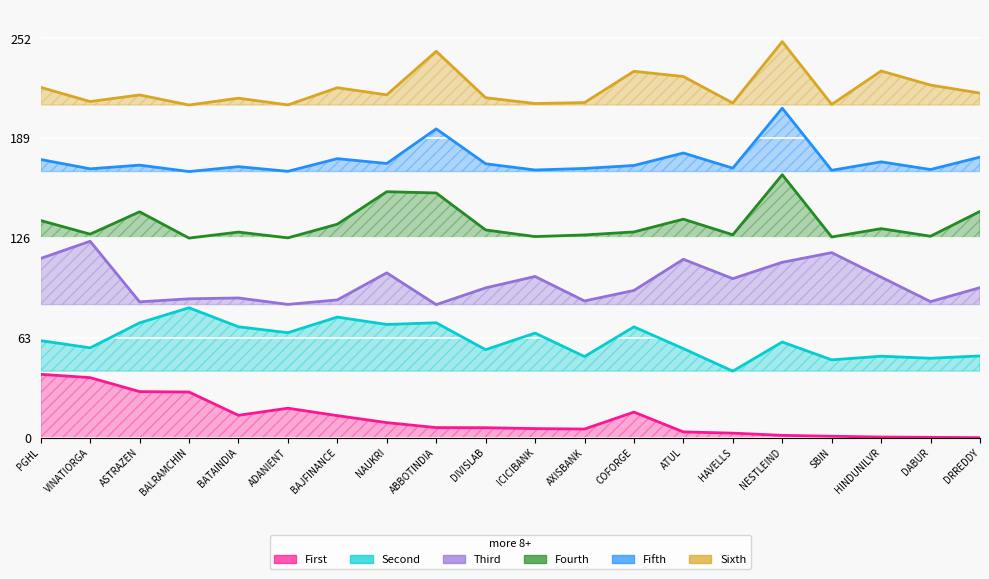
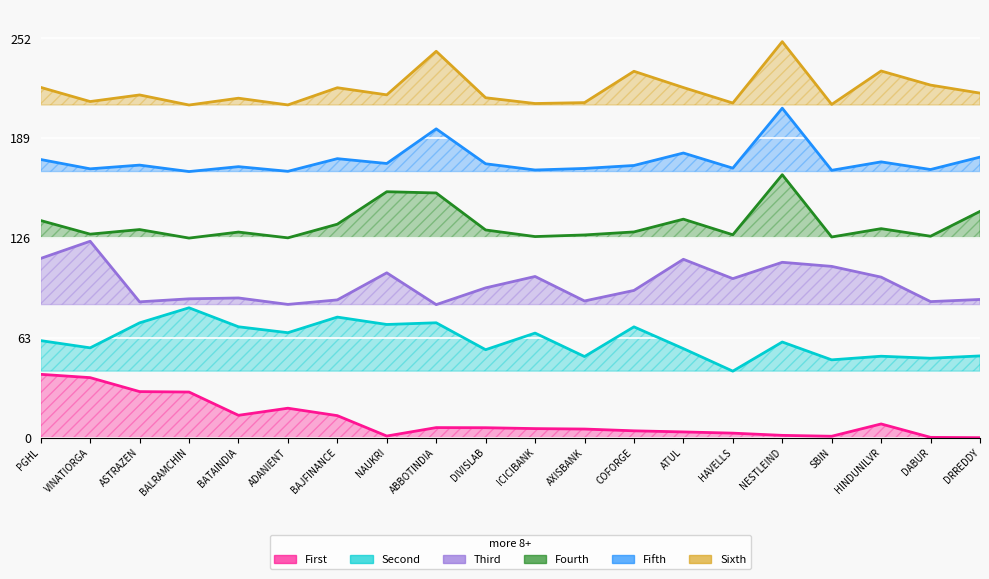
Fourth, ASTRAZEN: 143 -> 131
First, NAUKRI: 10 -> 1
First, COFORGE: 16 -> 4
Sixth, ATUL: 228 -> 221
Third, SBIN: 117 -> 108
First, HINDUNILVR: 0 -> 9
Third, DRREDDY: 95 -> 87
